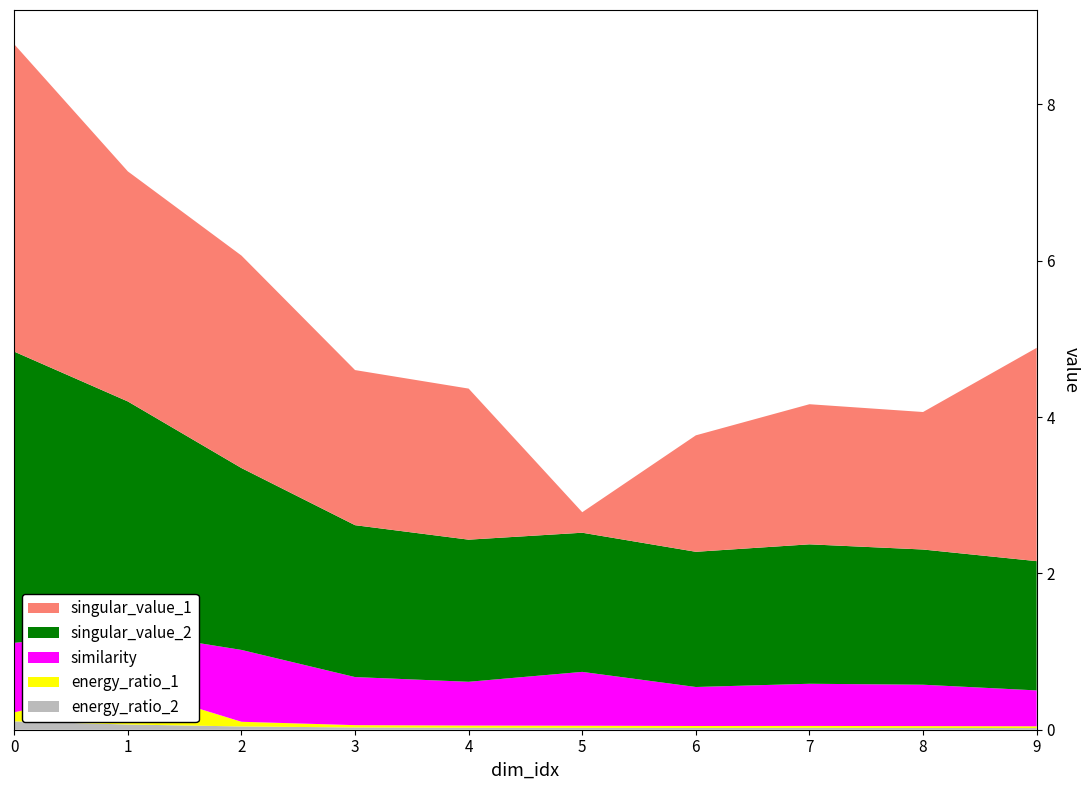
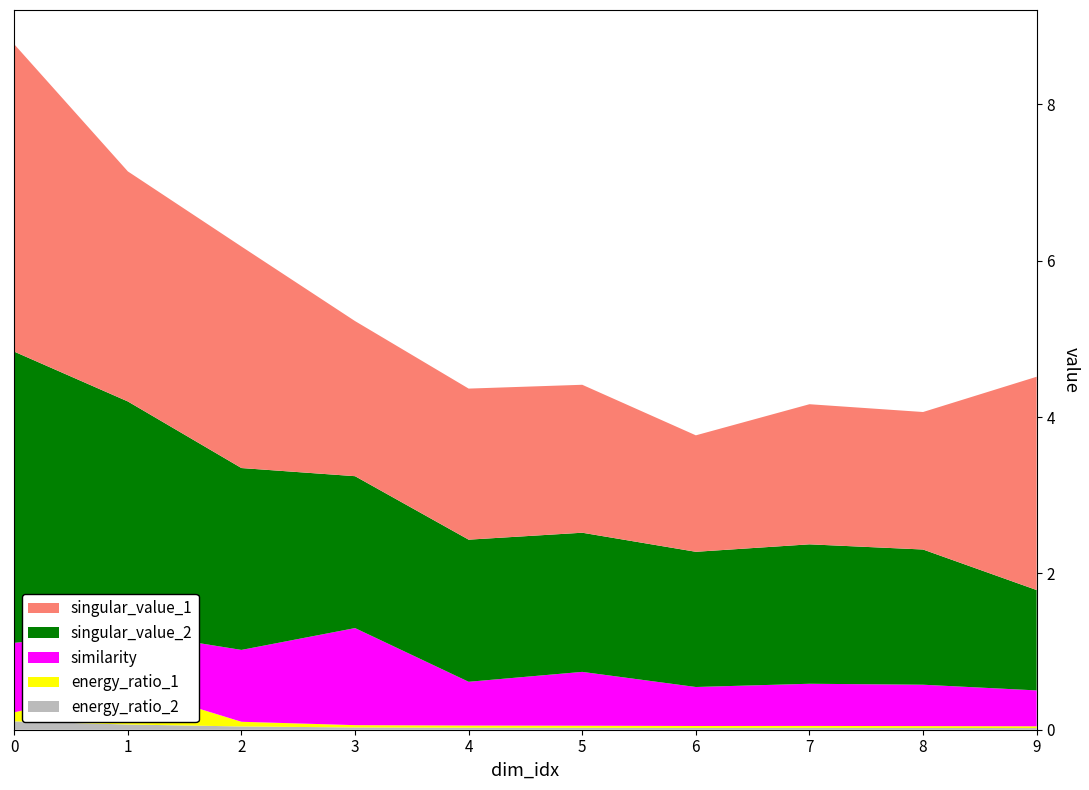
singular_value_1, 2: 2.7 -> 2.8
similarity, 3: 0.6 -> 1.2
singular_value_1, 5: 0.3 -> 1.9
singular_value_2, 9: 1.7 -> 1.3
